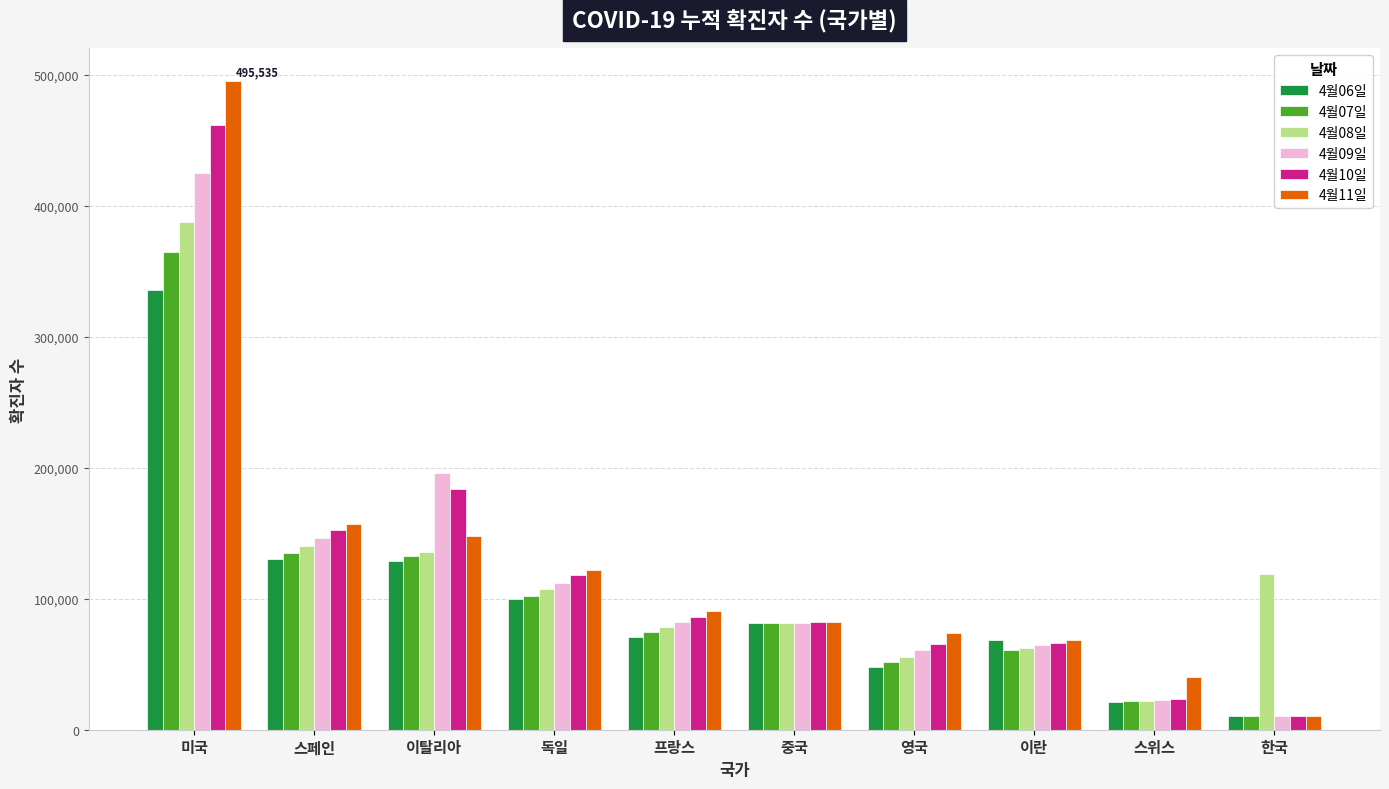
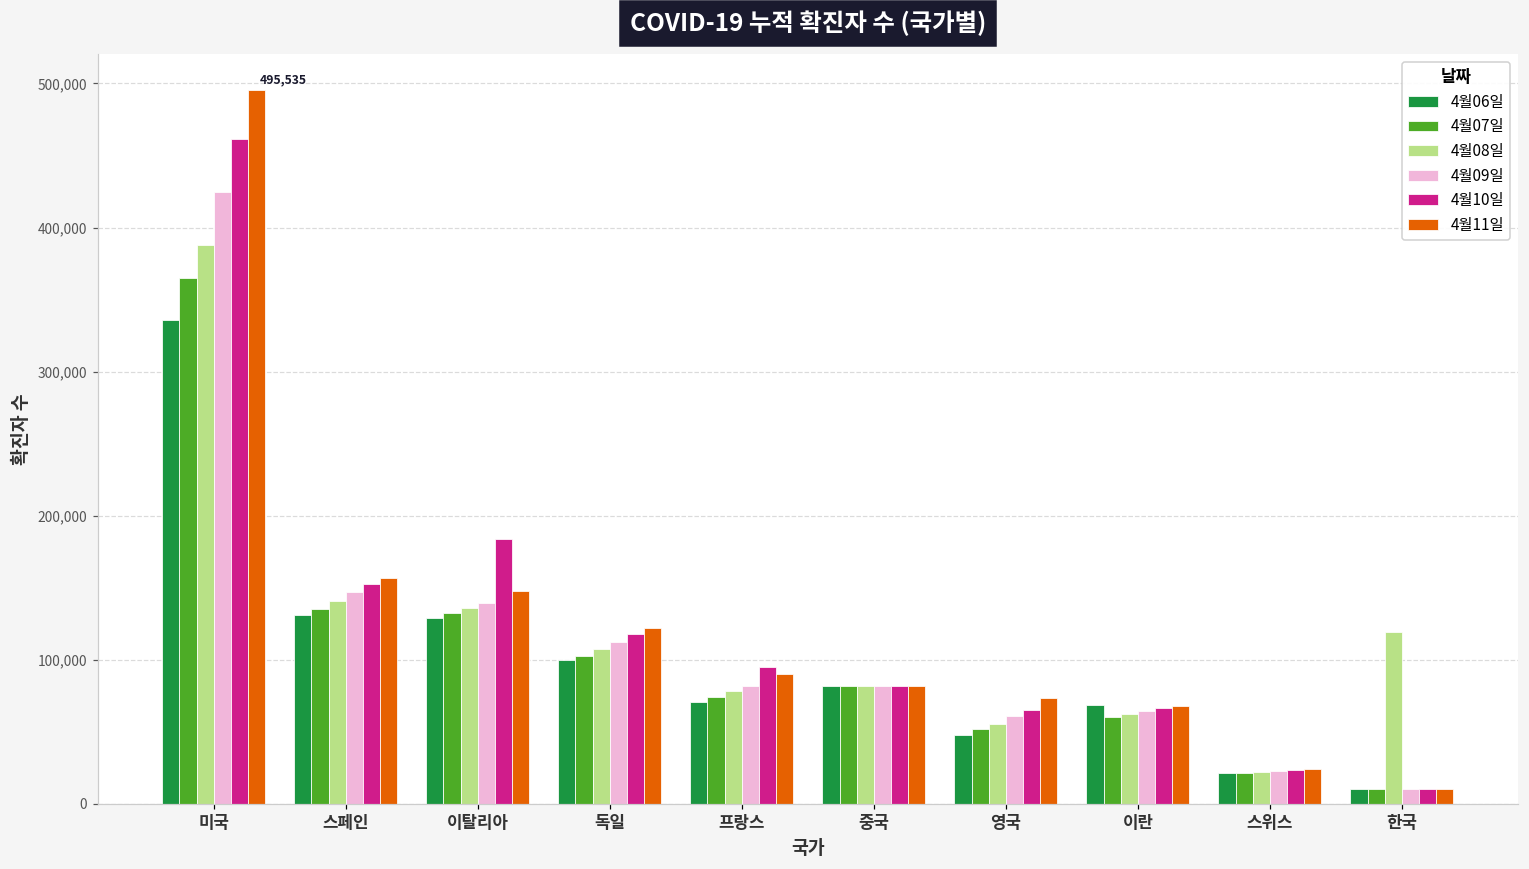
4월09일, 이탈리아: 196,000 -> 139,000
4월10일, 프랑스: 86,000 -> 95,000
4월11일, 스위스: 40,000 -> 24,000
